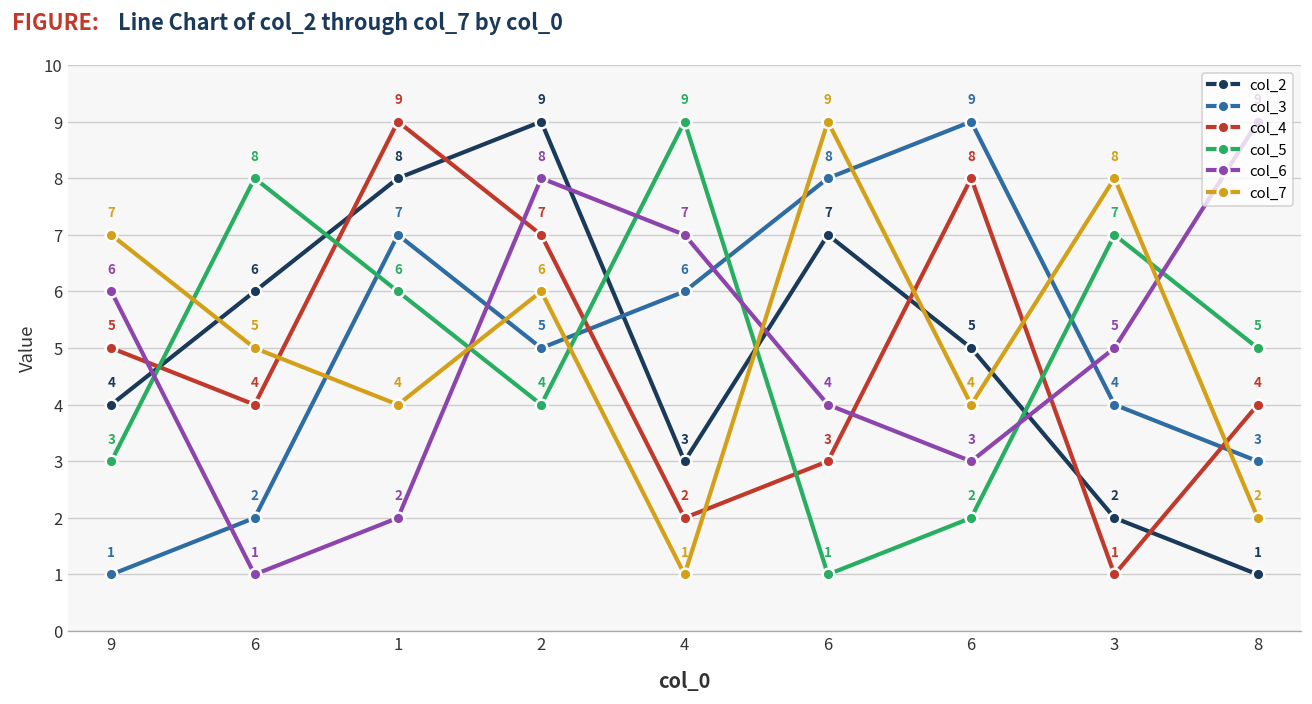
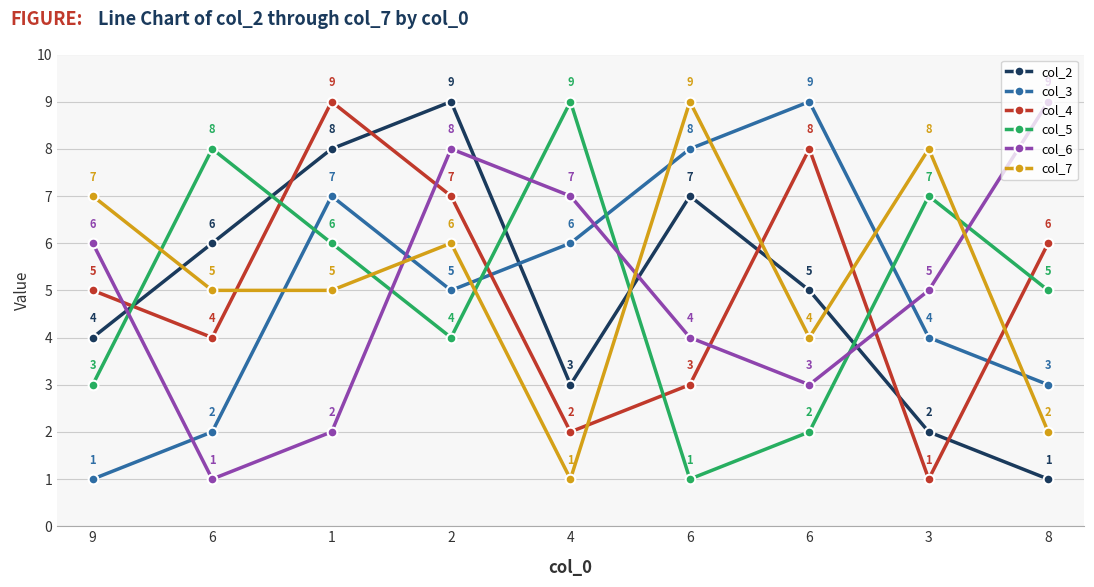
col_7, 1: 4 -> 5
col_4, 8: 4 -> 6
